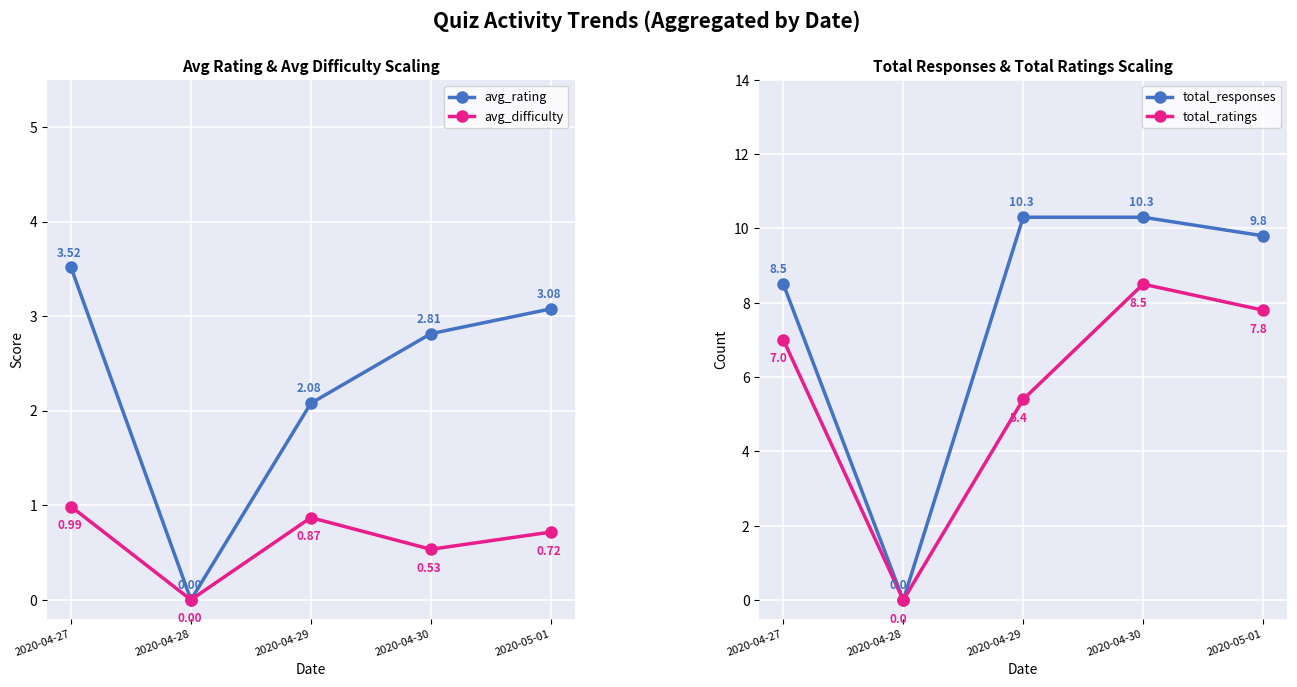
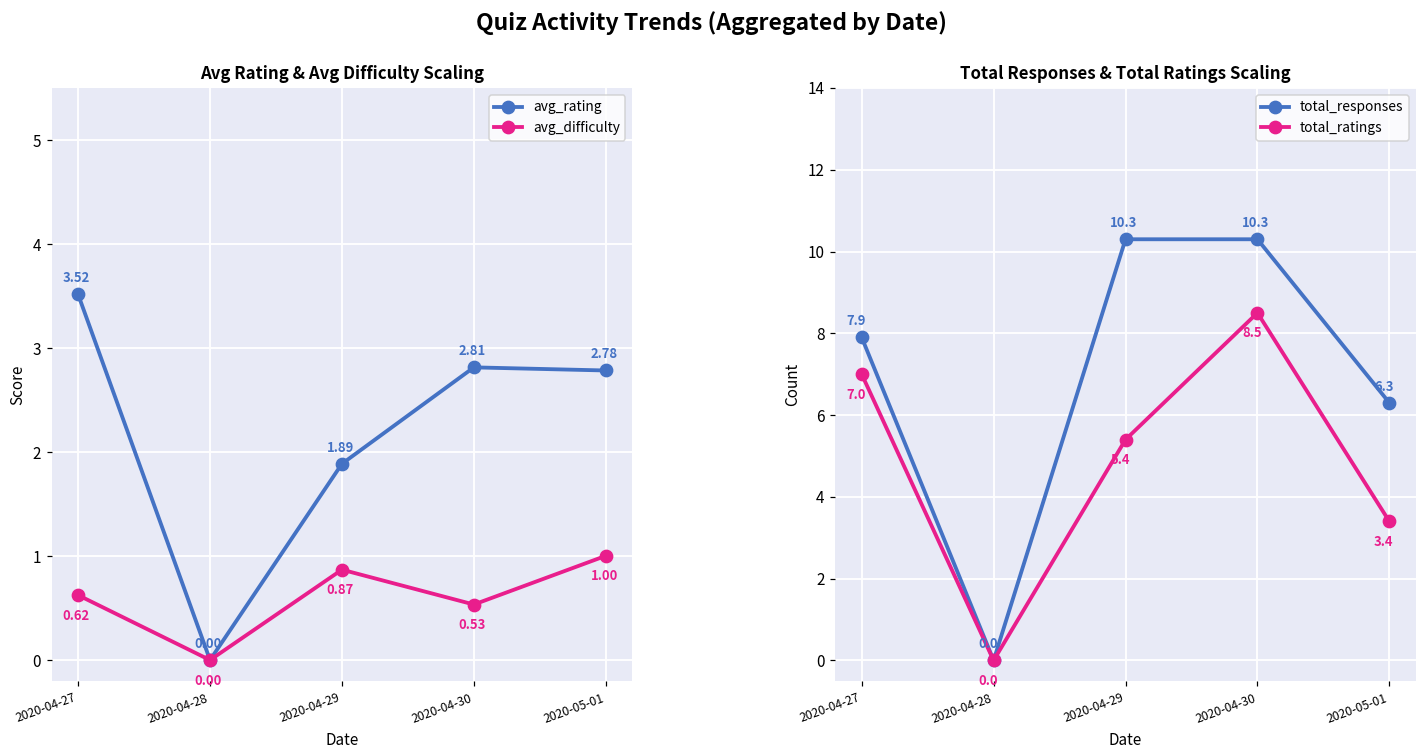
Avg Rating & Avg Difficulty Scaling, avg_difficulty, 2020-04-27: 0.99 -> 0.62
Avg Rating & Avg Difficulty Scaling, avg_rating, 2020-04-29: 2.08 -> 1.89
Avg Rating & Avg Difficulty Scaling, avg_rating, 2020-05-01: 3.08 -> 2.78
Avg Rating & Avg Difficulty Scaling, avg_difficulty, 2020-05-01: 0.72 -> 1.00
Total Responses & Total Ratings Scaling, total_responses, 2020-04-27: 8.5 -> 7.9
Total Responses & Total Ratings Scaling, total_responses, 2020-05-01: 9.8 -> 6.3
Total Responses & Total Ratings Scaling, total_ratings, 2020-05-01: 7.8 -> 3.4
